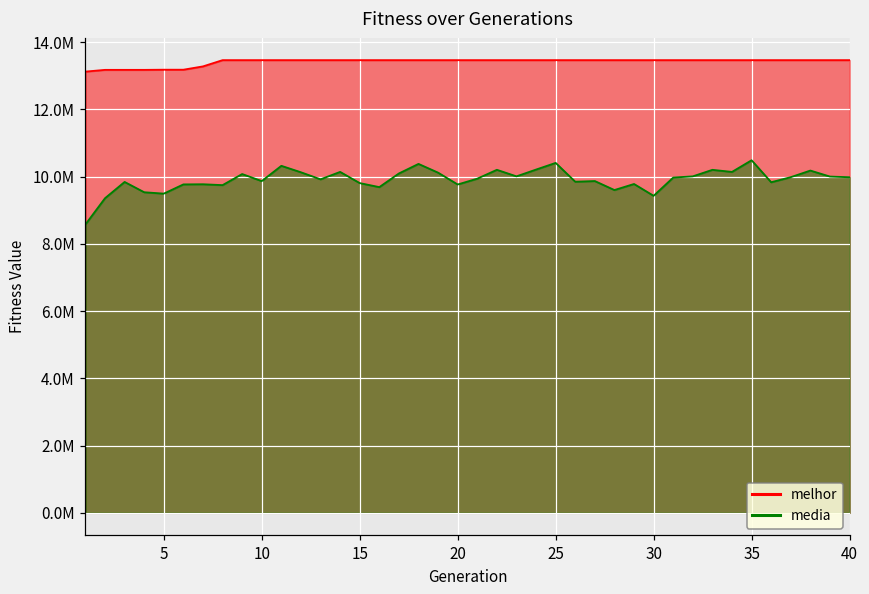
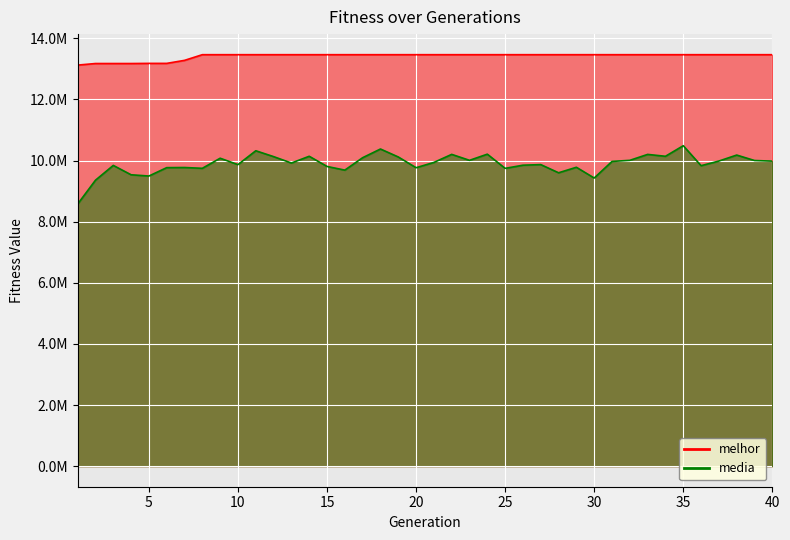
media, 25: 10400000 -> 9700000
